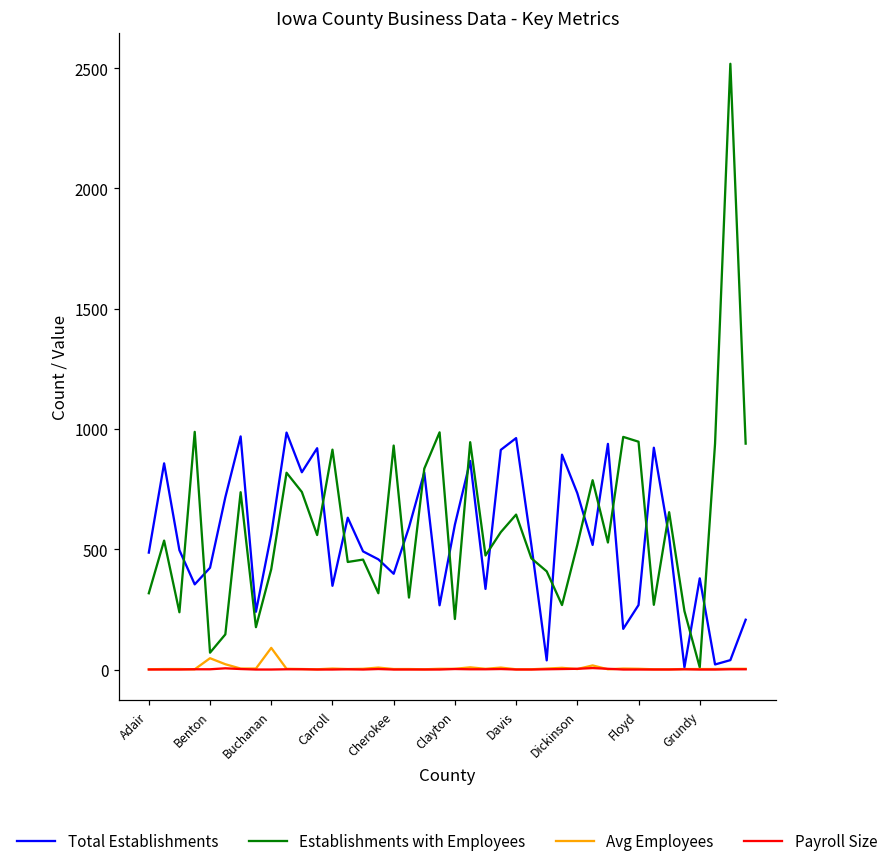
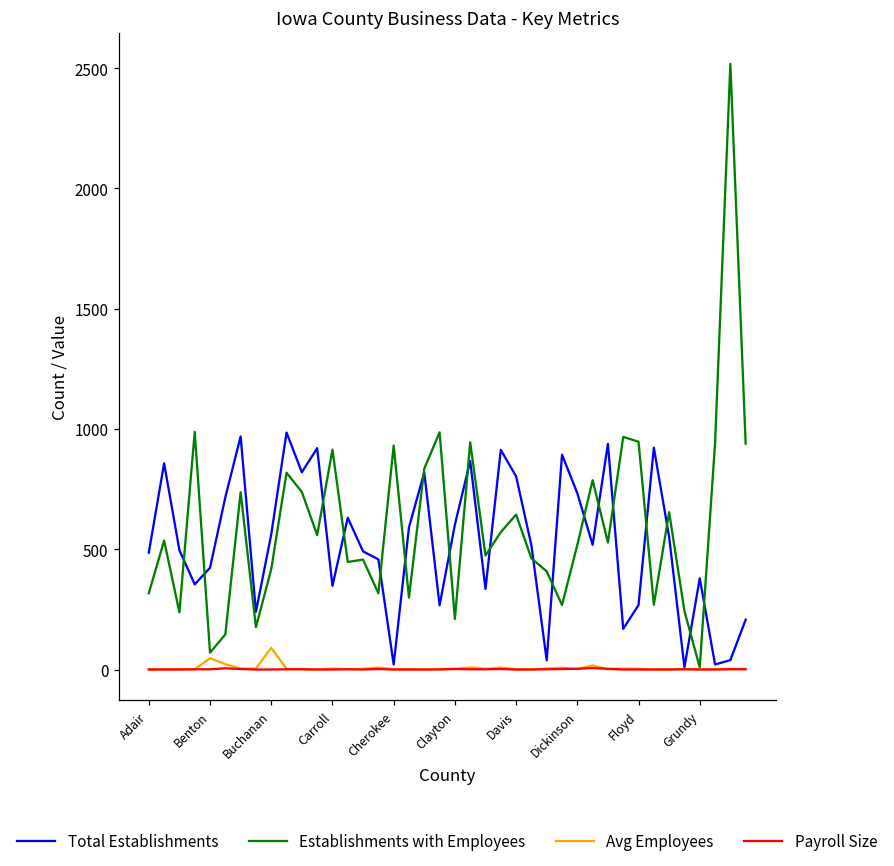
Total Establishments, Cherokee: 400 -> 20
Total Establishments, Davis: 960 -> 800
